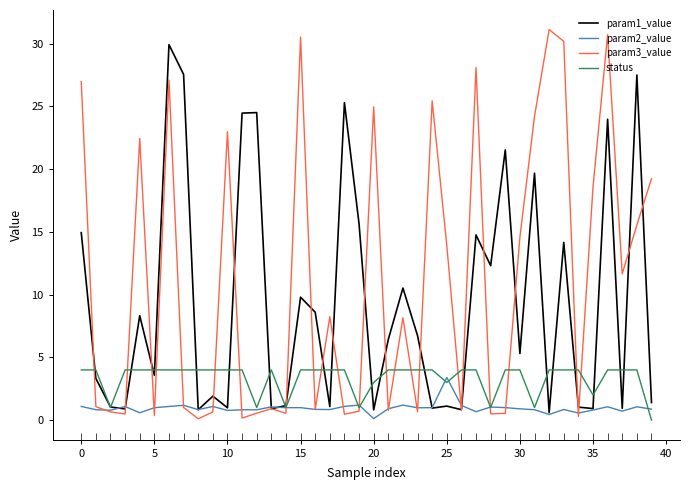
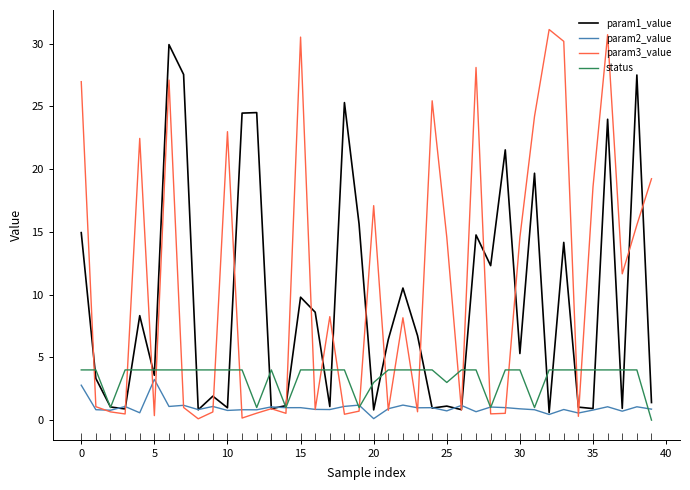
param2_value, 0: 1.1 -> 2.8
param2_value, 5: 1.0 -> 3.2
param3_value, 20: 25.0 -> 17.1
param2_value, 25: 3.4 -> 0.7
param3_value, 25: 13.9 -> 14.6
status, 35: 2 -> 4
